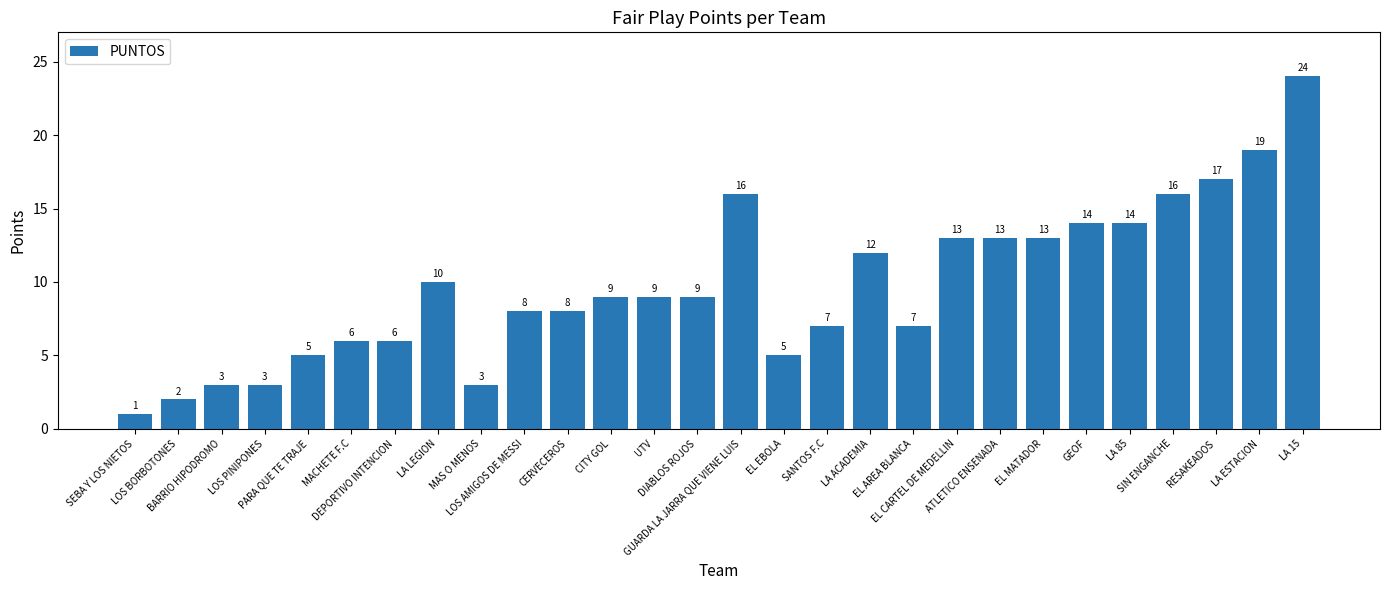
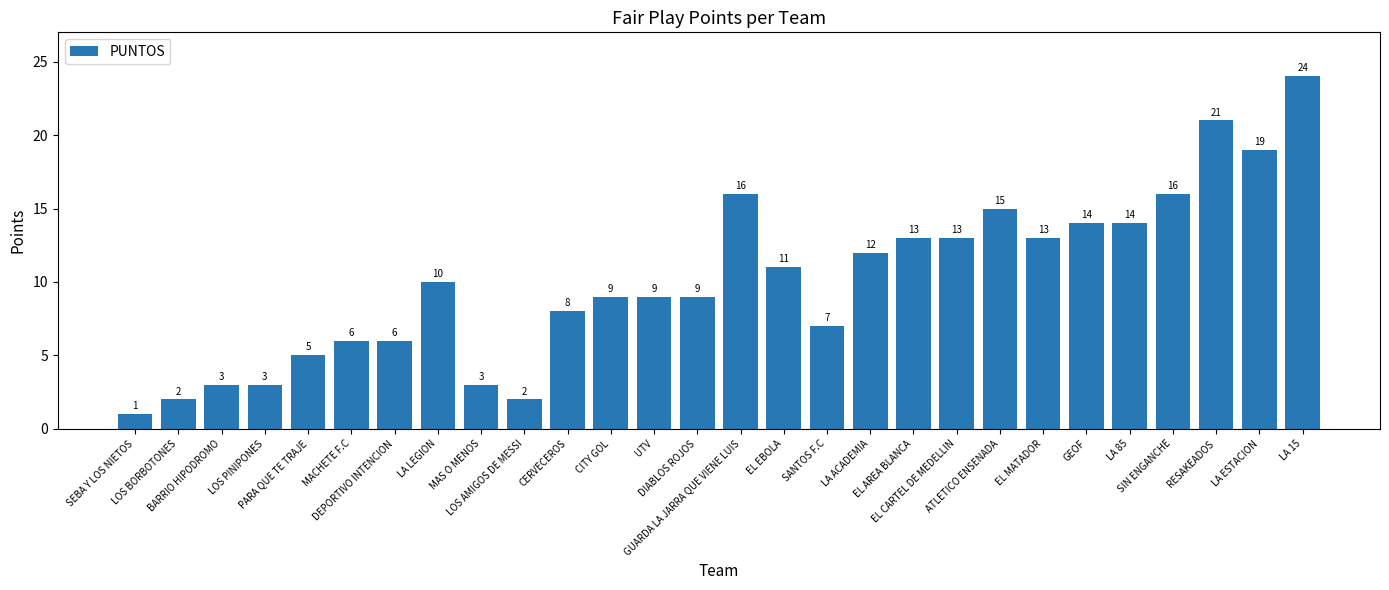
LOS AMIGOS DE MESSI: 8 -> 2
EL EBOLA: 5 -> 11
EL AREA BLANCA: 7 -> 13
ATLETICO ENSENADA: 13 -> 15
RESAKEADOS: 17 -> 21
